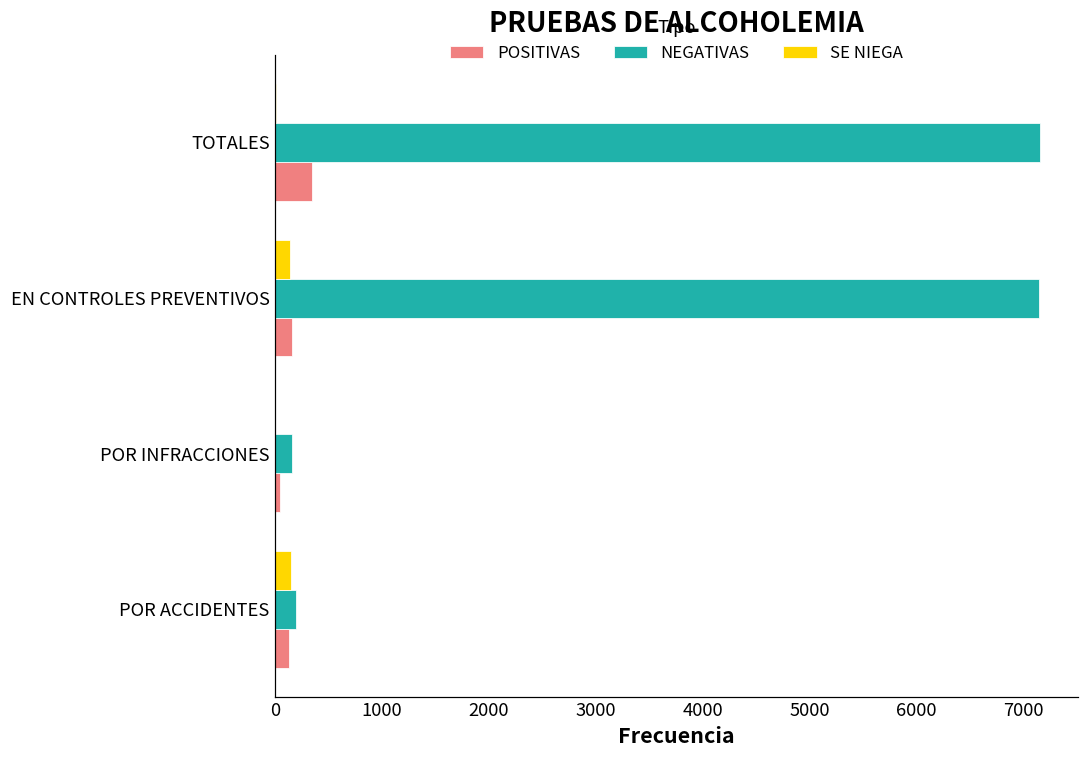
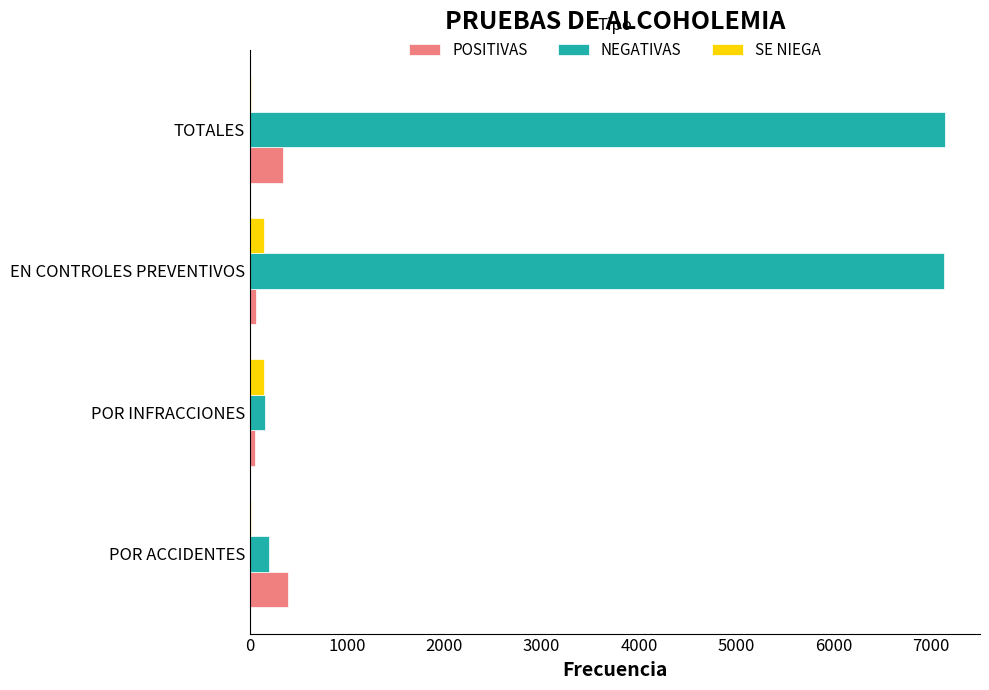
POSITIVAS, EN CONTROLES PREVENTIVOS: 200 -> 100
SE NIEGA, POR INFRACCIONES: 0 -> 100
SE NIEGA, POR ACCIDENTES: 200 -> 0
POSITIVAS, POR ACCIDENTES: 100 -> 400
